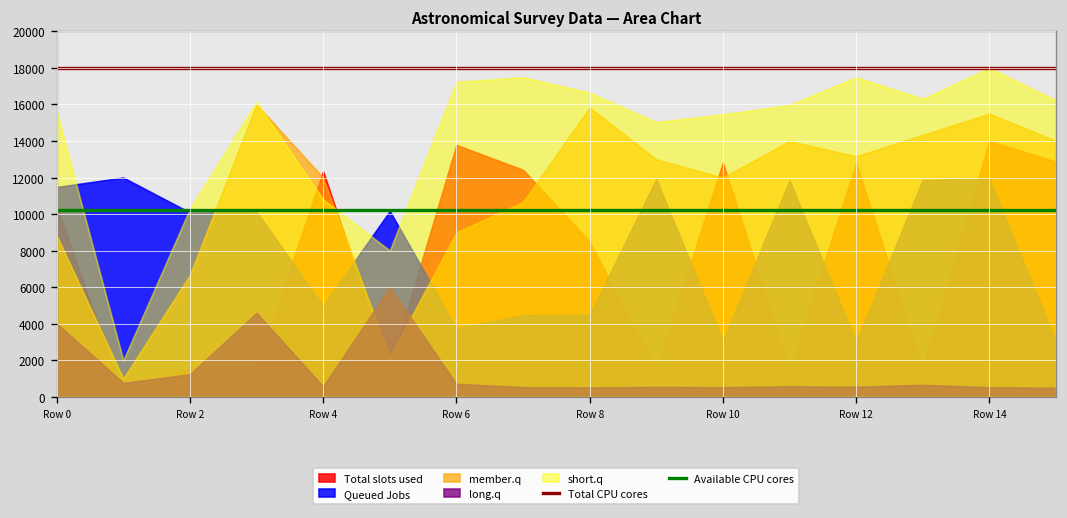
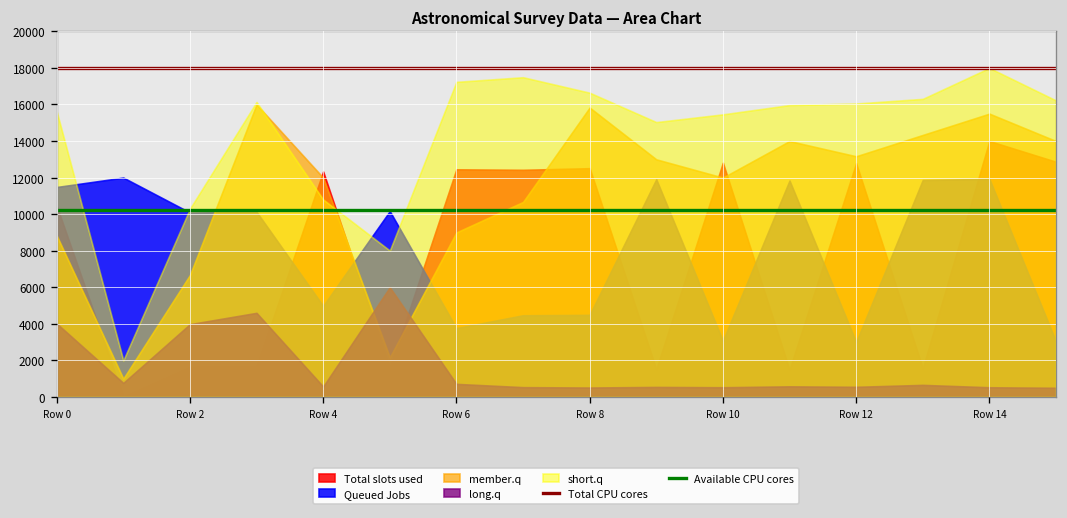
long.q, Row 2: 1200 -> 4000
Total slots used, Row 6: 13800 -> 12500
Total slots used, Row 8: 8500 -> 12500
short.q, Row 12: 17500 -> 16100
